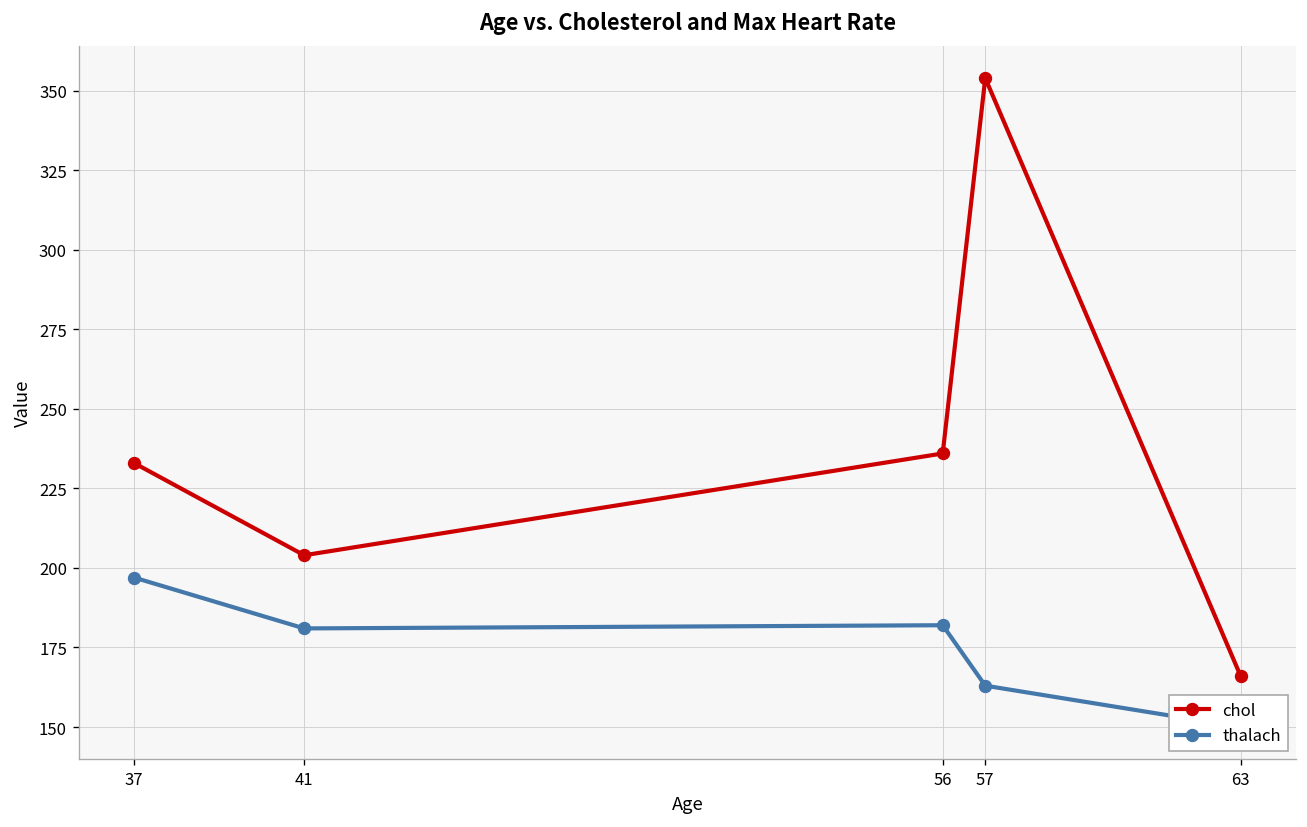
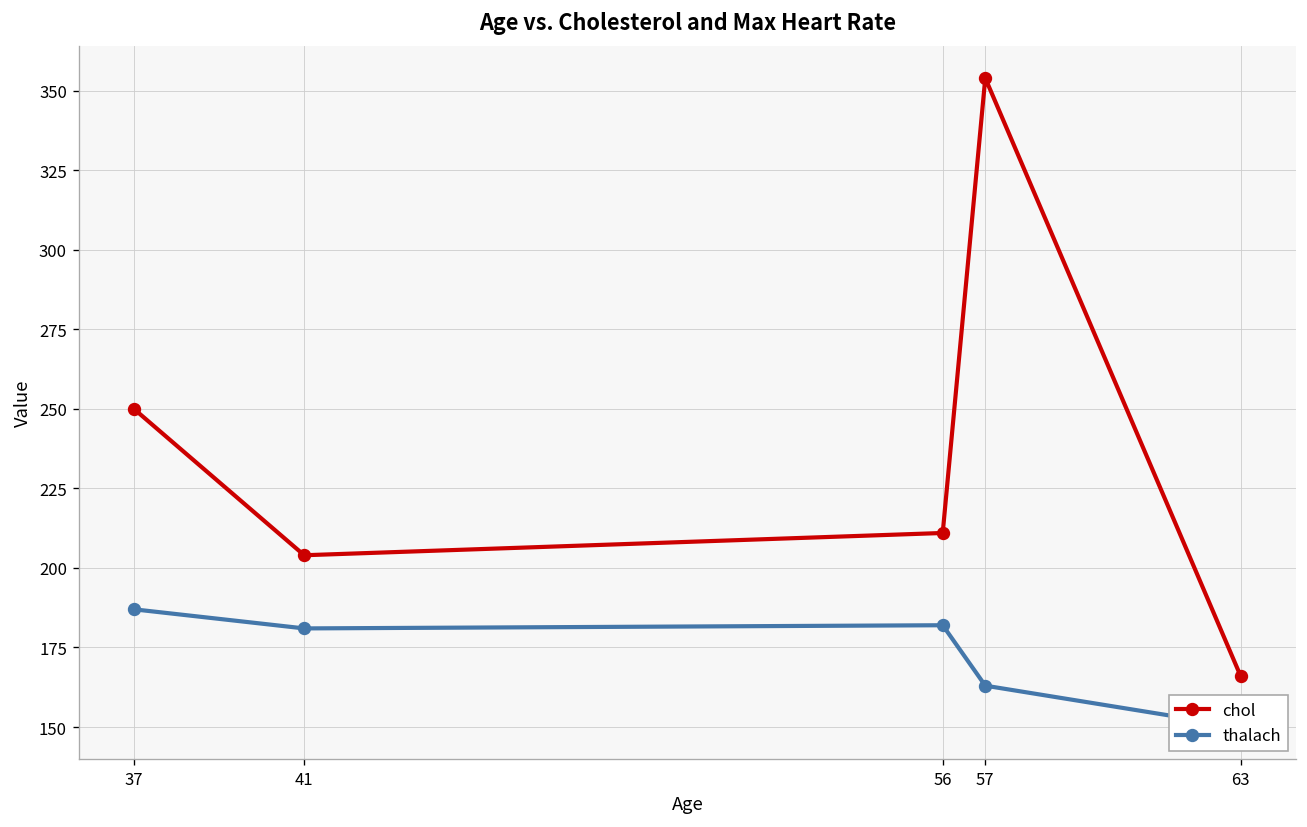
chol, 37: 233 -> 250
thalach, 37: 197 -> 187
chol, 56: 236 -> 211
